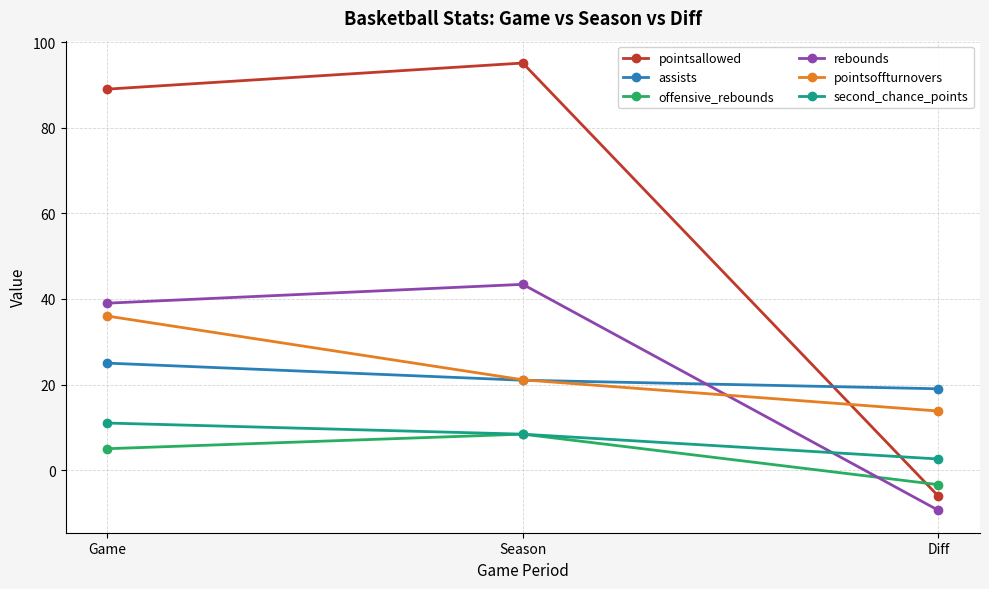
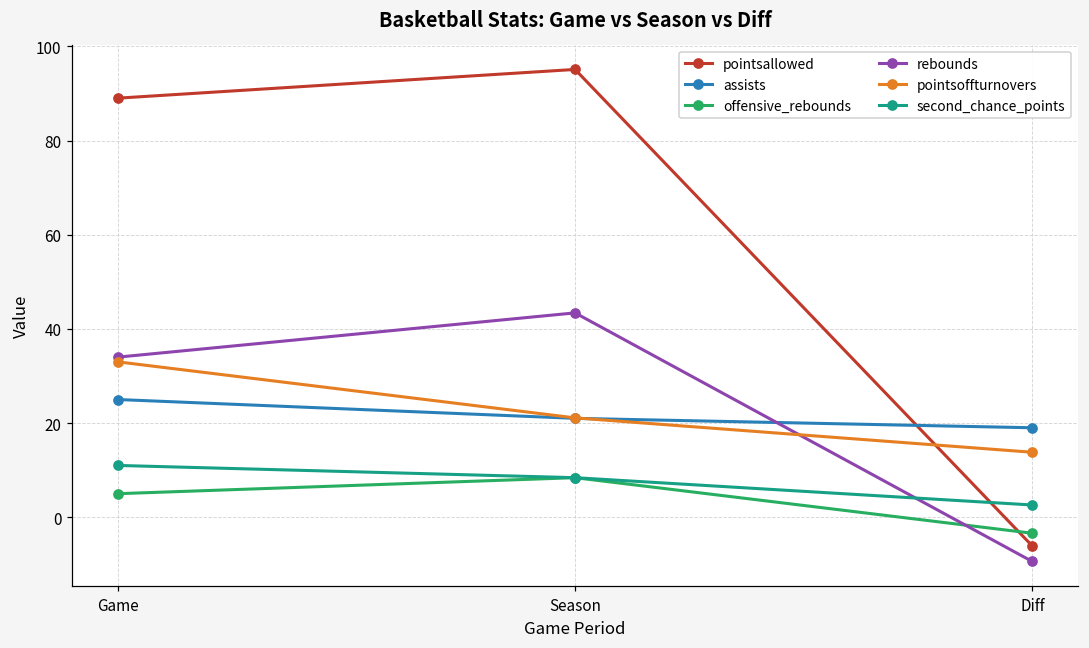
rebounds, Game: 39 -> 34
pointsoffturnovers, Game: 36 -> 33
